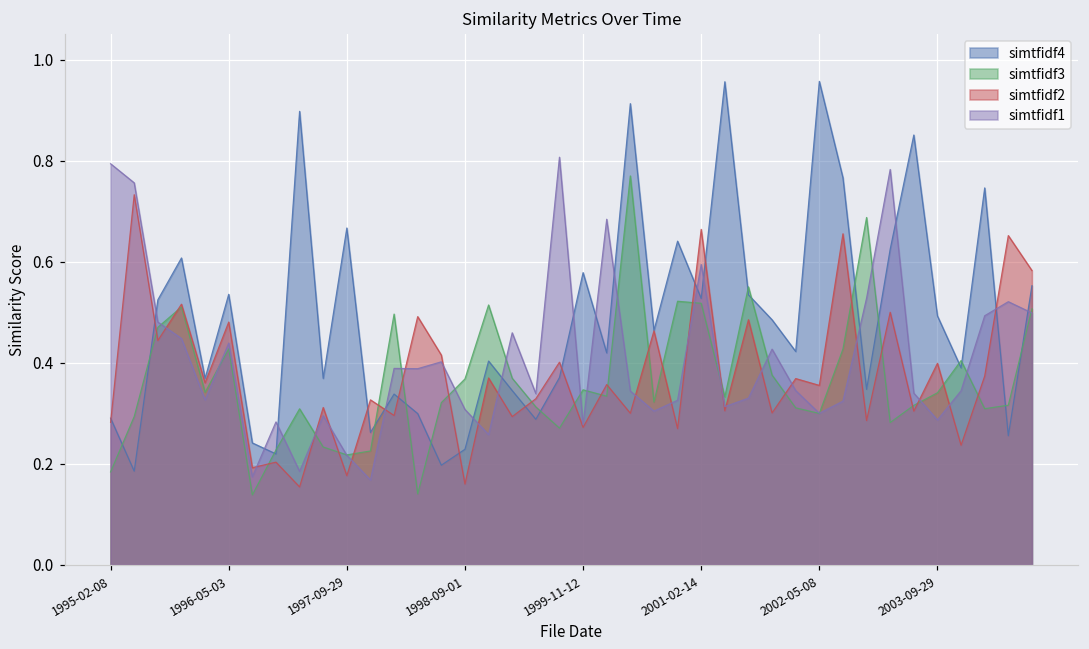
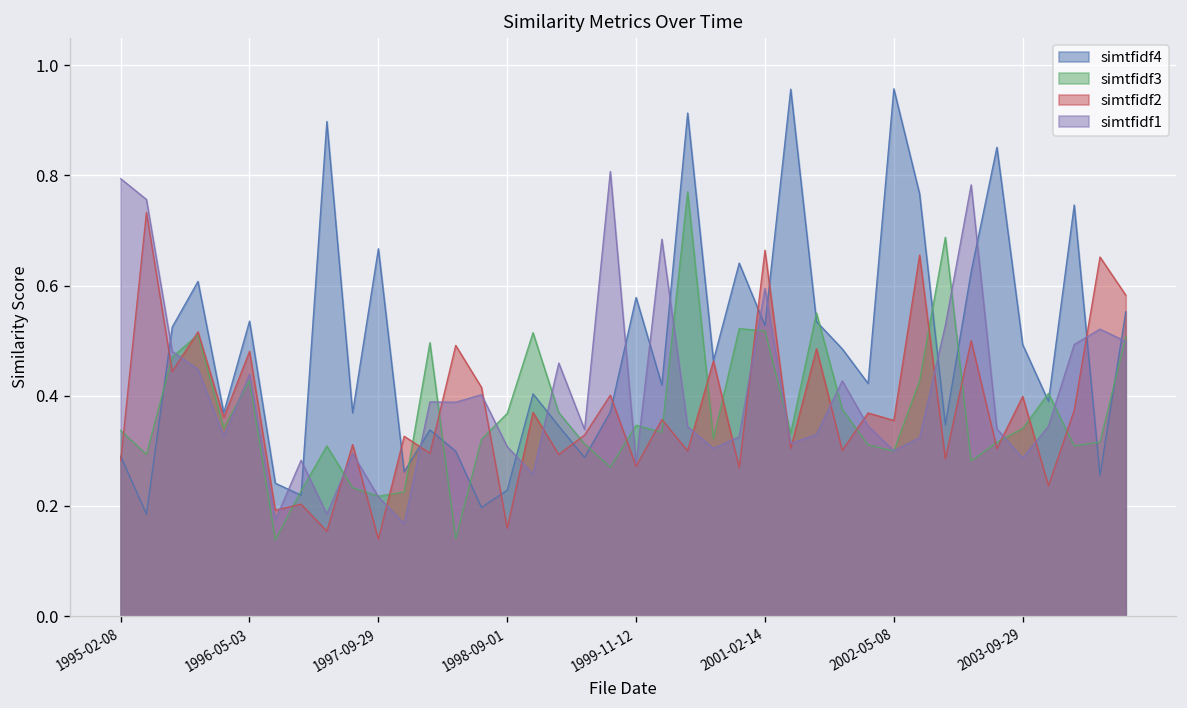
simtfidf3, 1995-02-08: 0.18 -> 0.34
simtfidf2, 1997-09-29: 0.18 -> 0.14
